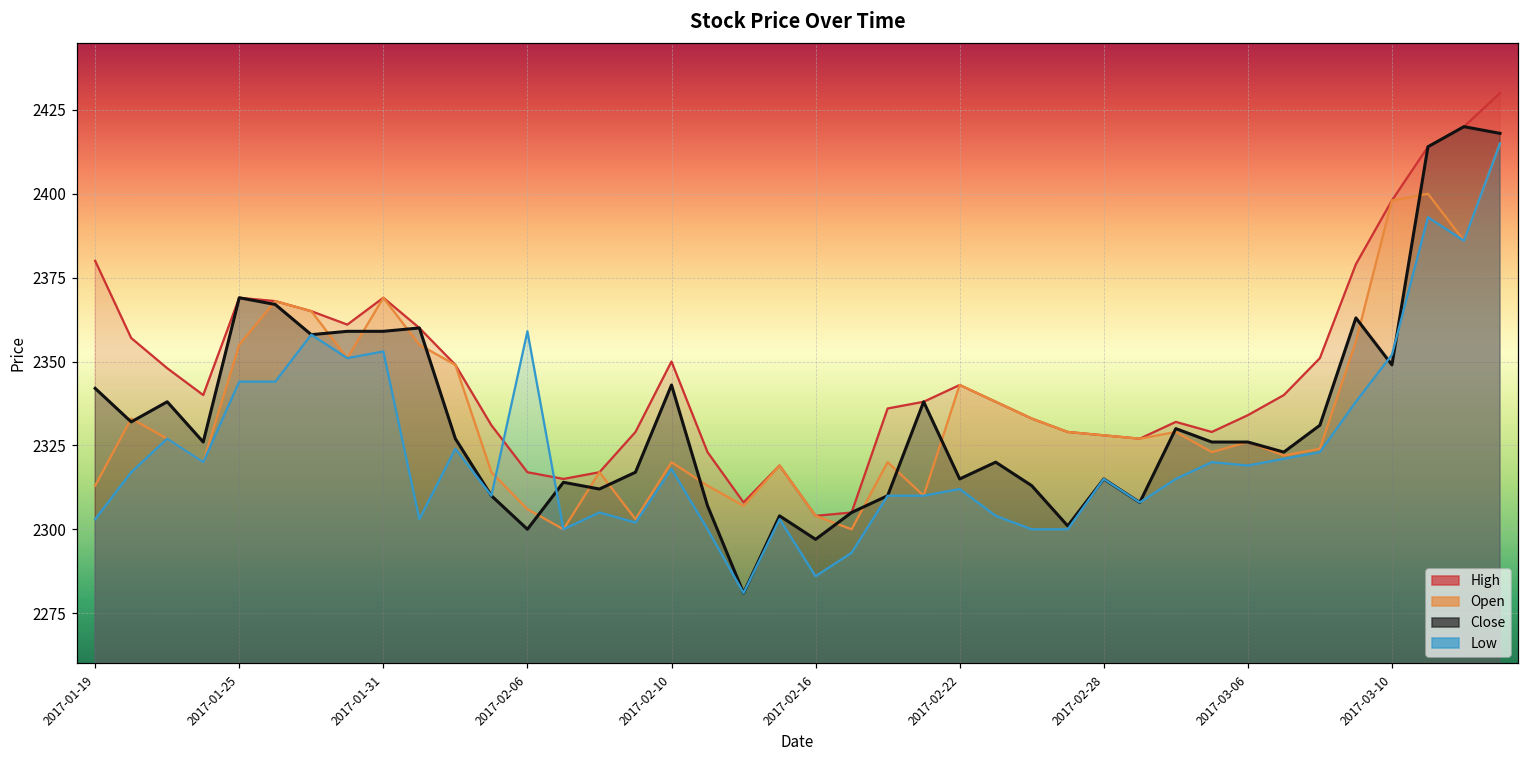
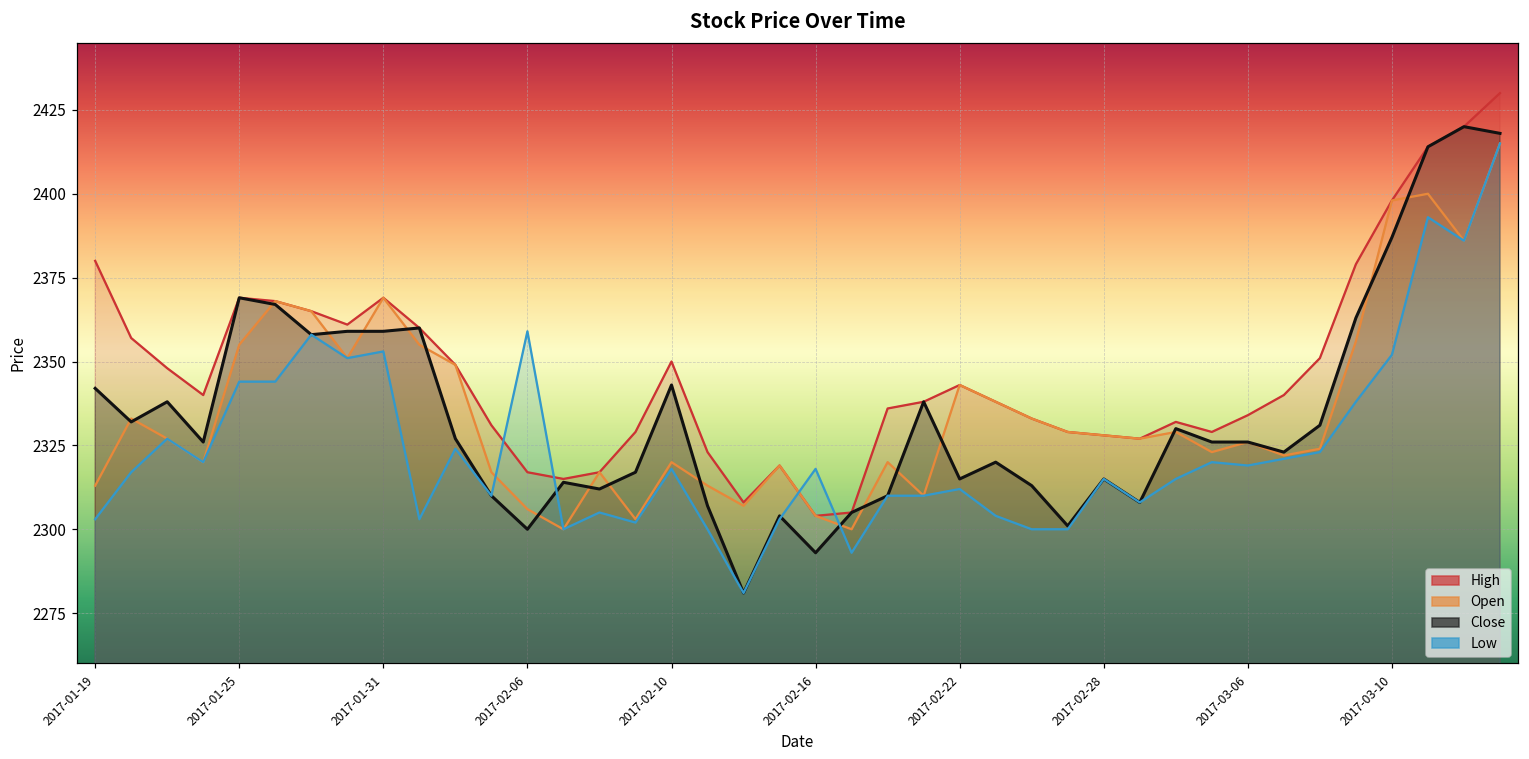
Close, 2017-02-16: 2297 -> 2293
Low, 2017-02-16: 2286 -> 2318
Close, 2017-03-10: 2349 -> 2387
